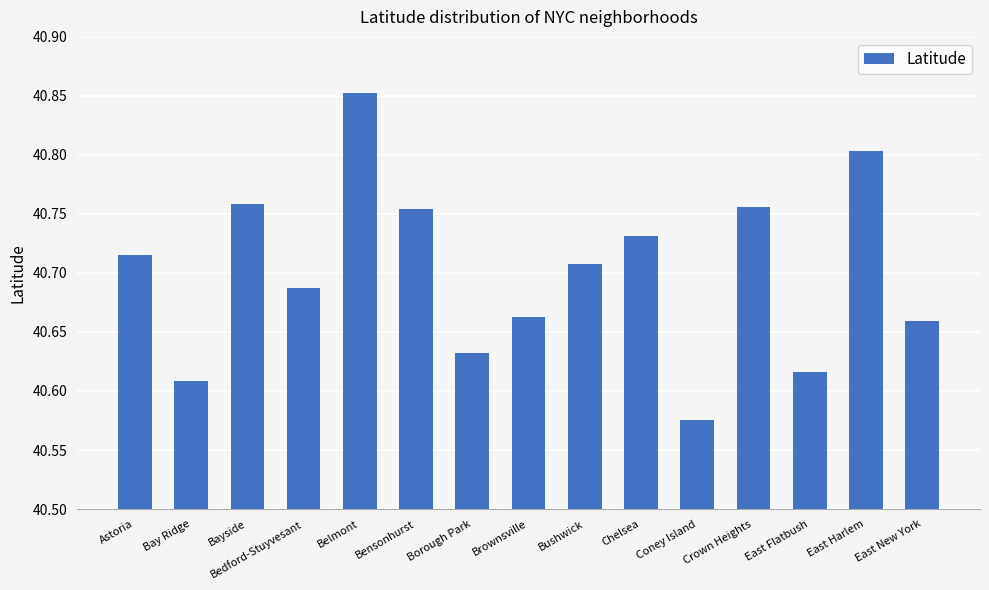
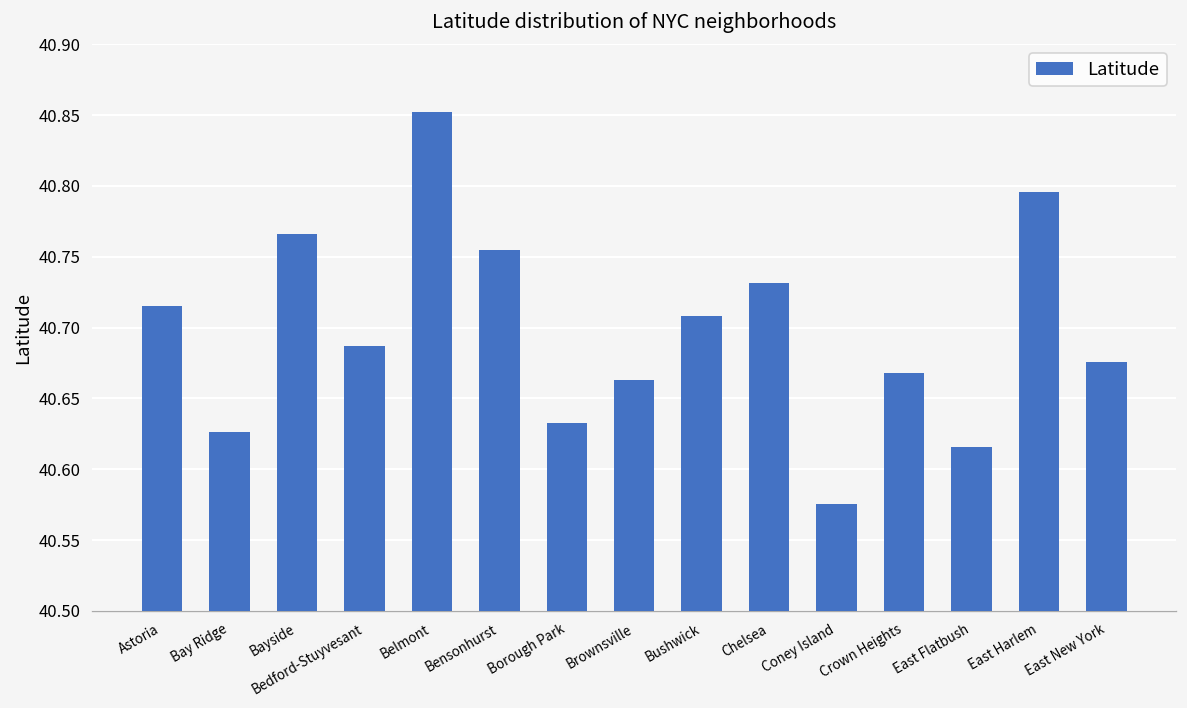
Bay Ridge: 40.608 -> 40.626
Bayside: 40.759 -> 40.766
Crown Heights: 40.756 -> 40.668
East Harlem: 40.803 -> 40.796
East New York: 40.660 -> 40.676
